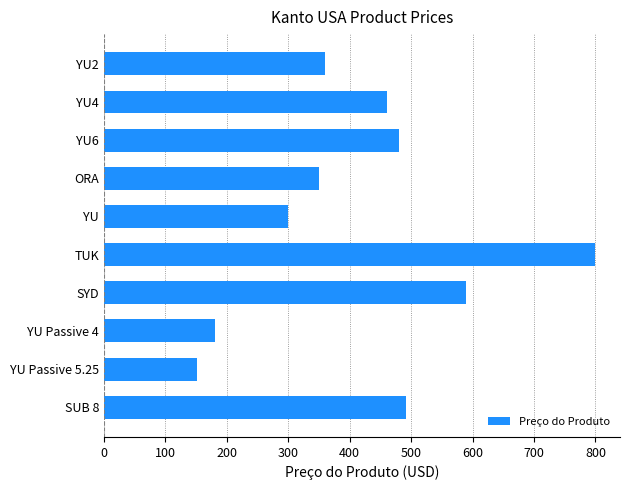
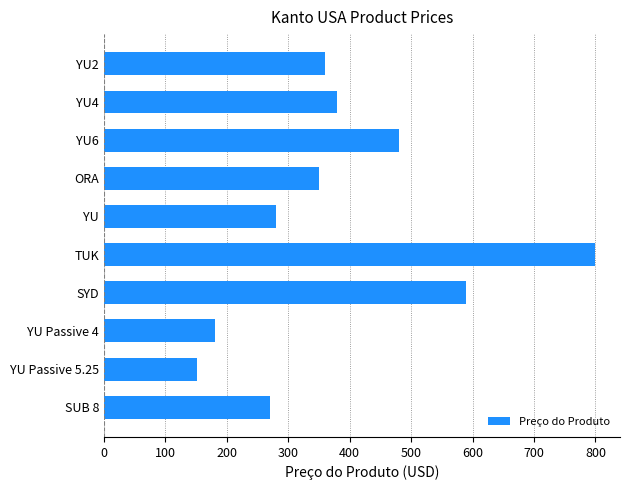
YU4: 460 -> 380
YU: 300 -> 280
SUB 8: 490 -> 270
